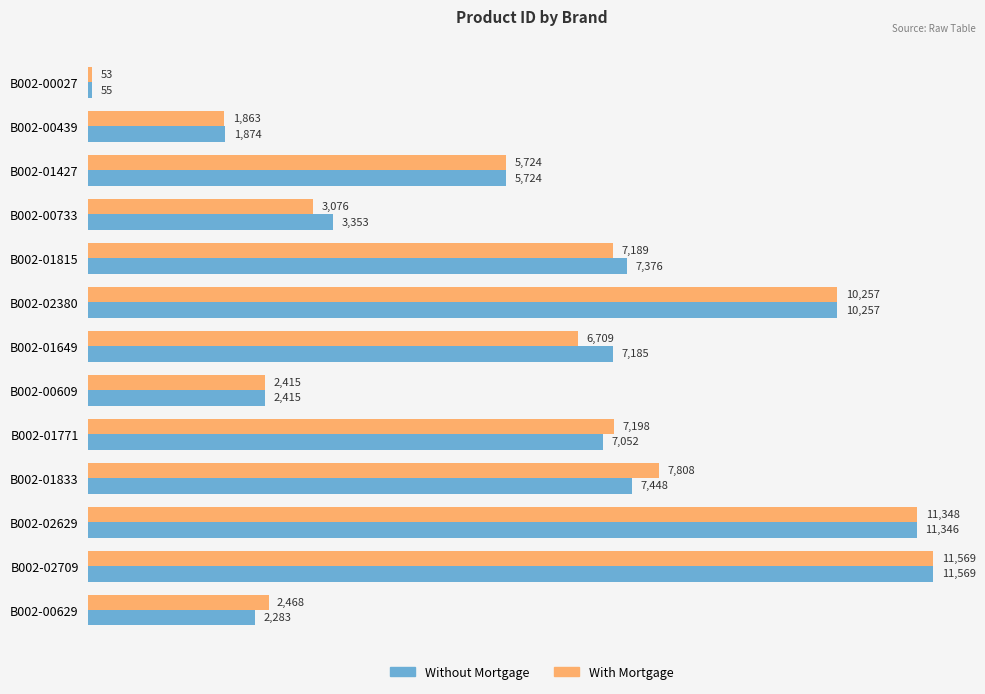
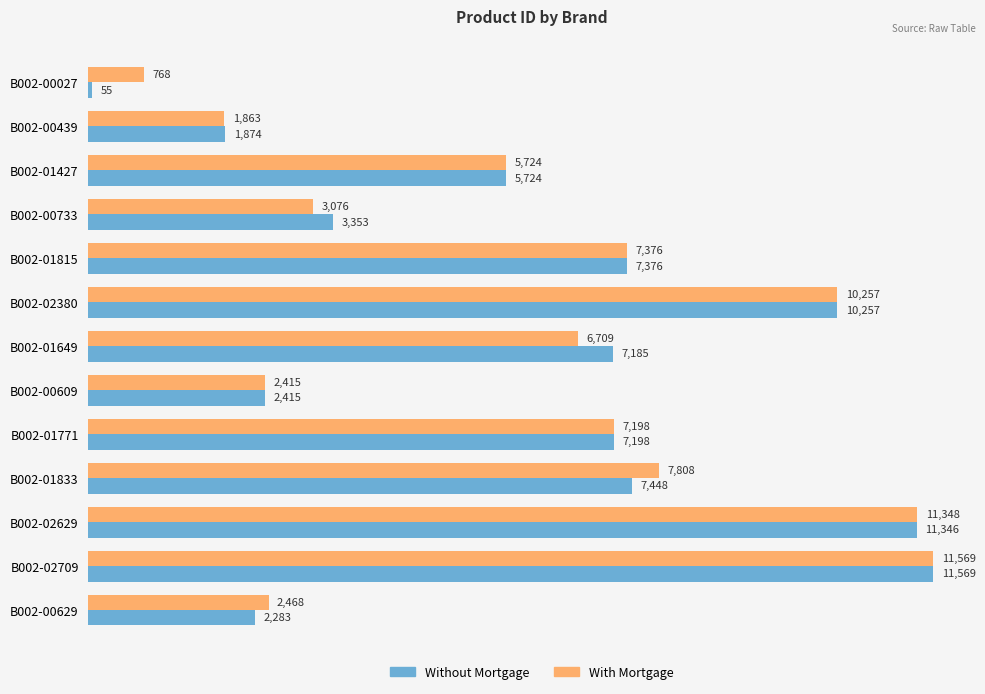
With Mortgage, B002-00027: 53 -> 768
With Mortgage, B002-01815: 7,189 -> 7,376
Without Mortgage, B002-01771: 7,052 -> 7,198
